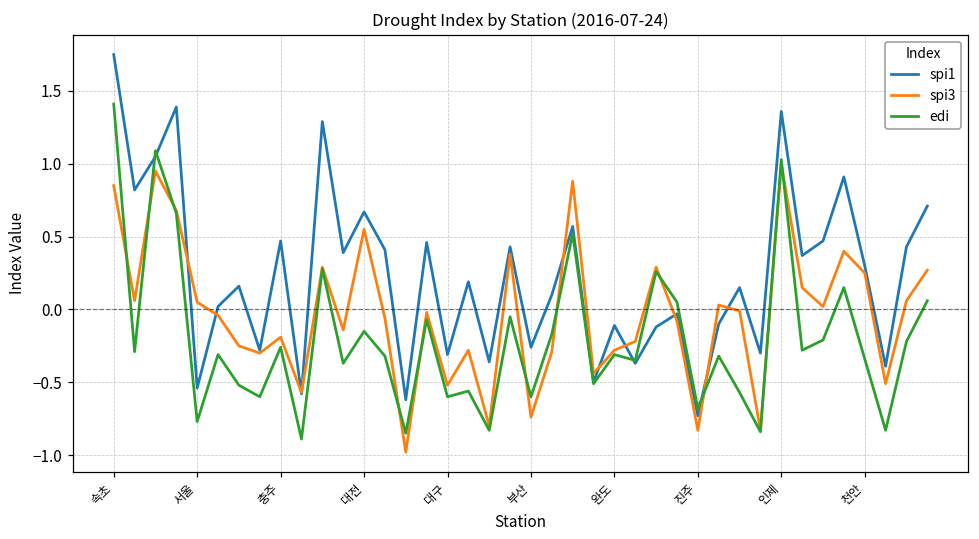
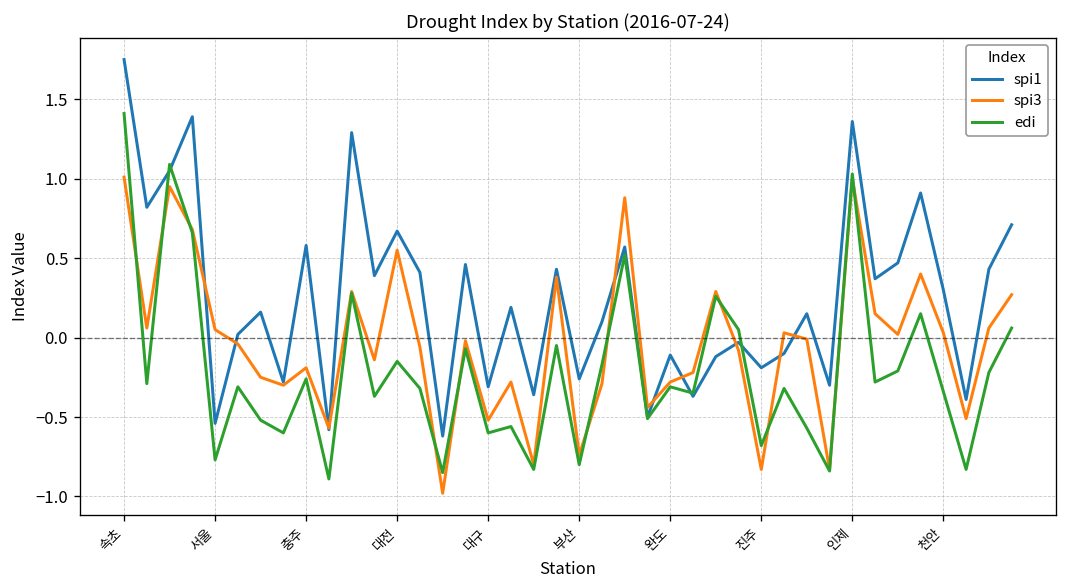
spi3, 속초: 0.85 -> 1.01
spi1, 충주: 0.47 -> 0.58
edi, 부산: -0.6 -> -0.8
spi1, 진주: -0.73 -> -0.19
spi3, 천안: 0.25 -> 0.03
